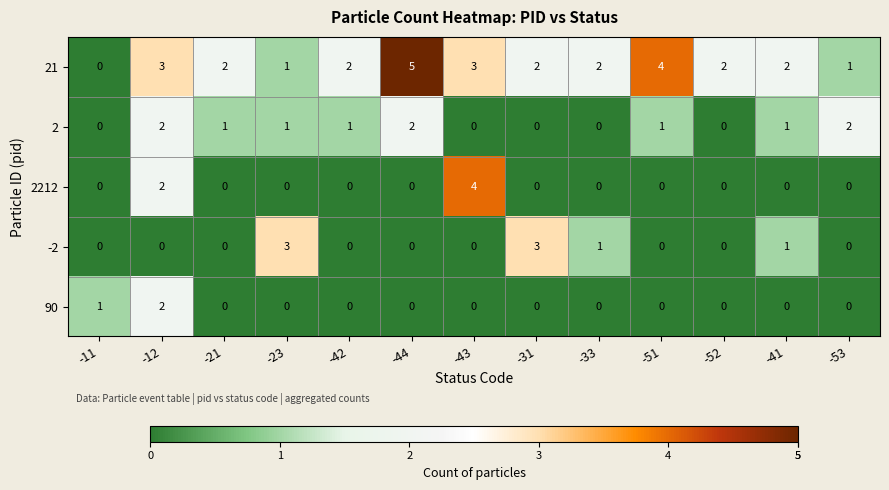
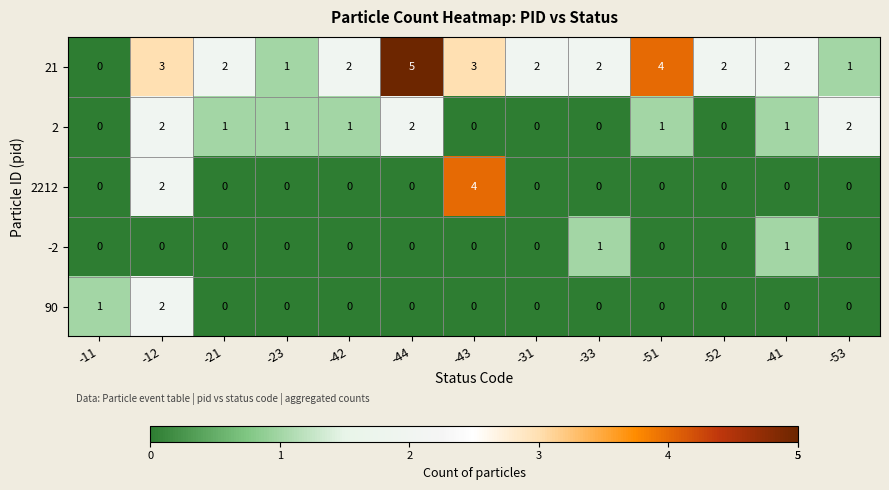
-2, -23: 3 -> 0
-2, -31: 3 -> 0
